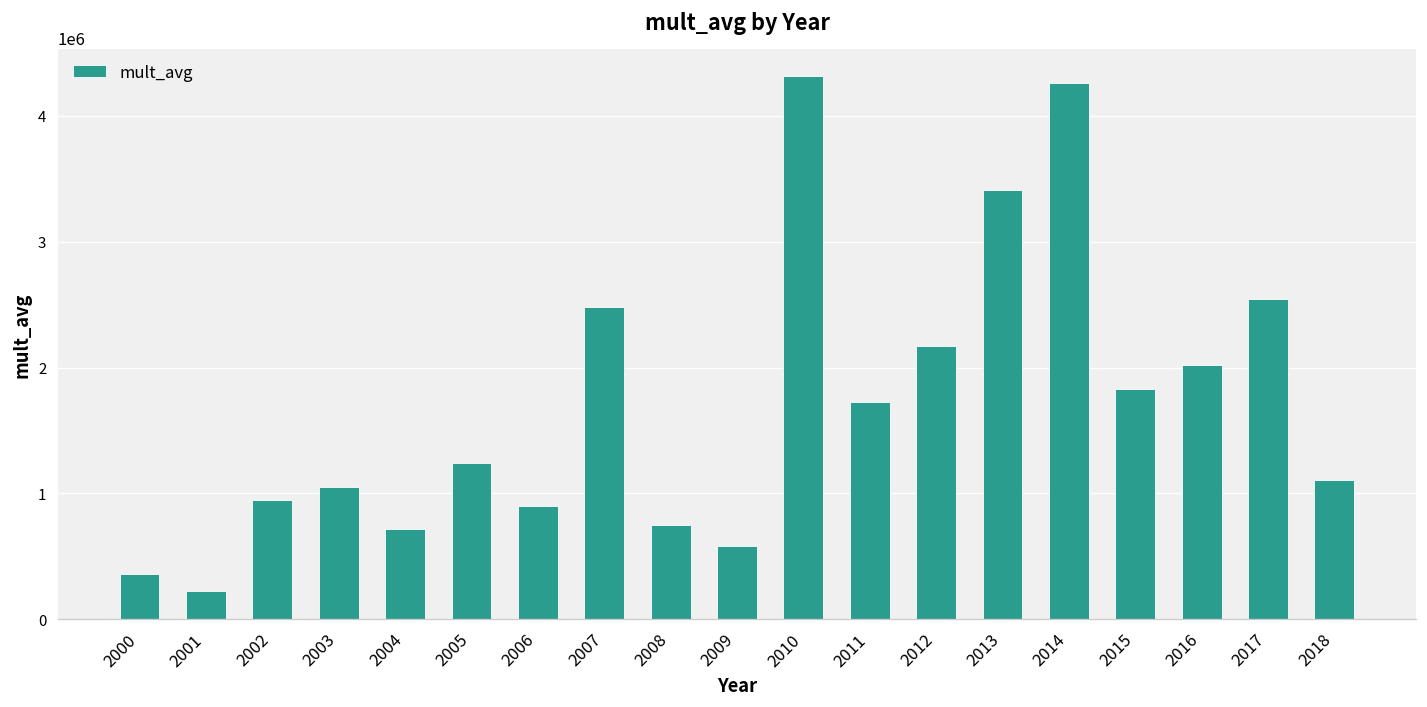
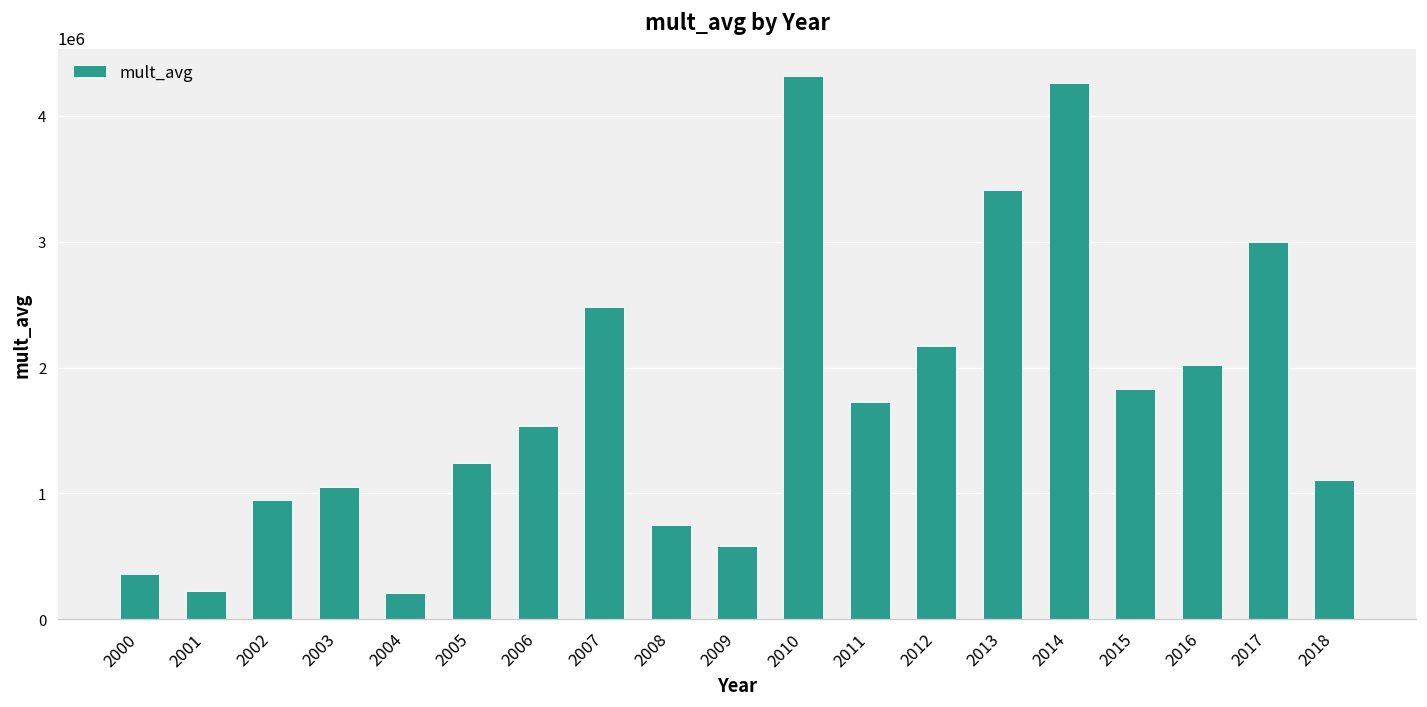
2004: 720000 -> 210000
2006: 900000 -> 1540000
2017: 2550000 -> 3000000
